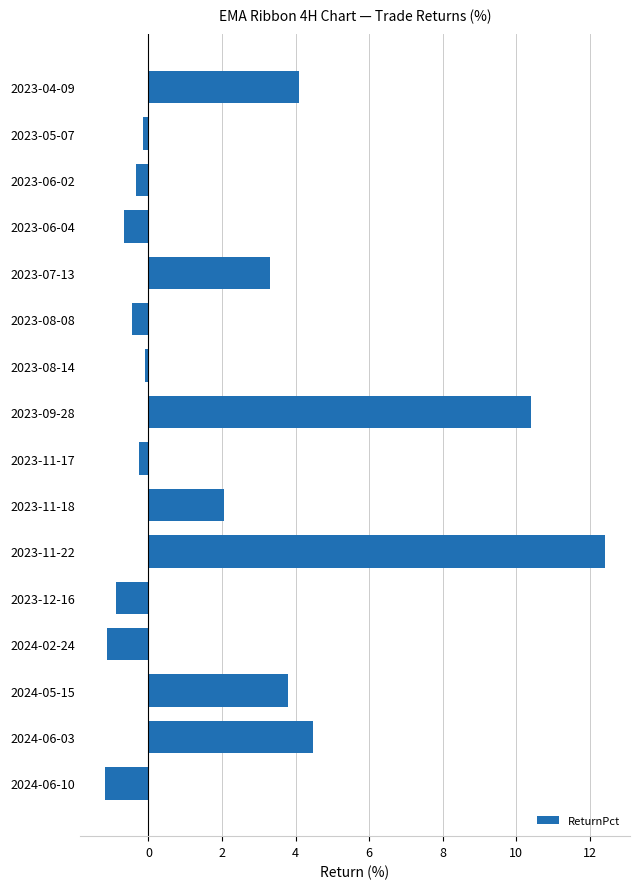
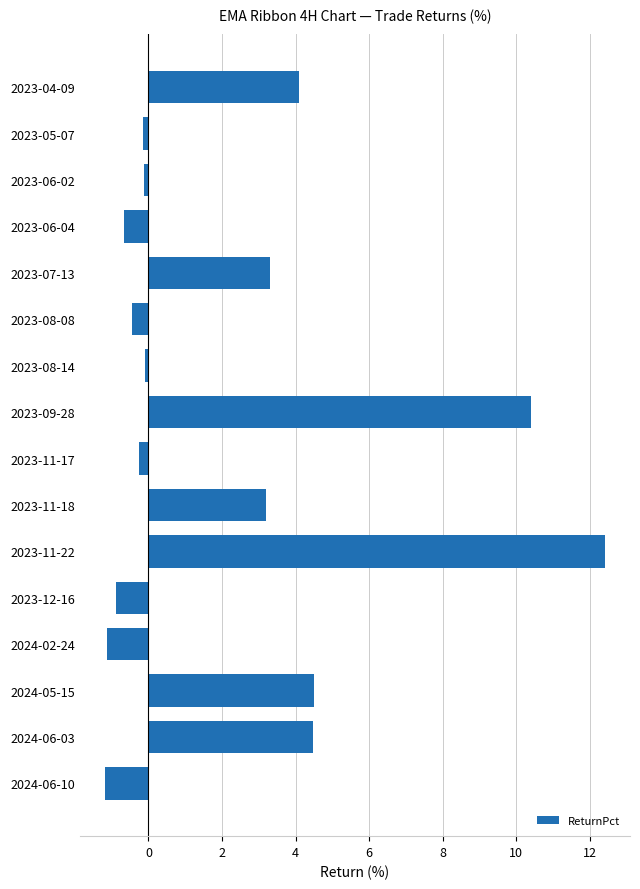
2023-06-02: -0.4 -> -0.1
2023-11-18: 2.1 -> 3.2
2024-05-15: 3.8 -> 4.5
